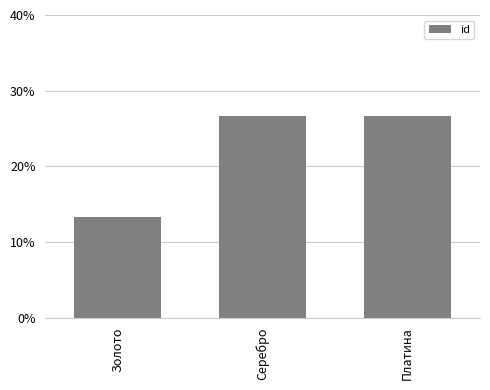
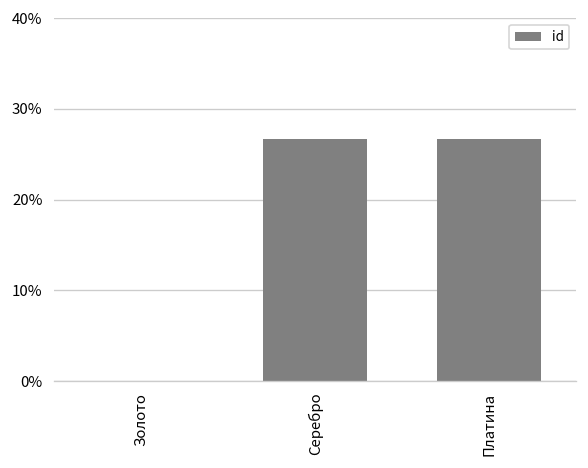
Золото: 13% -> 0%
